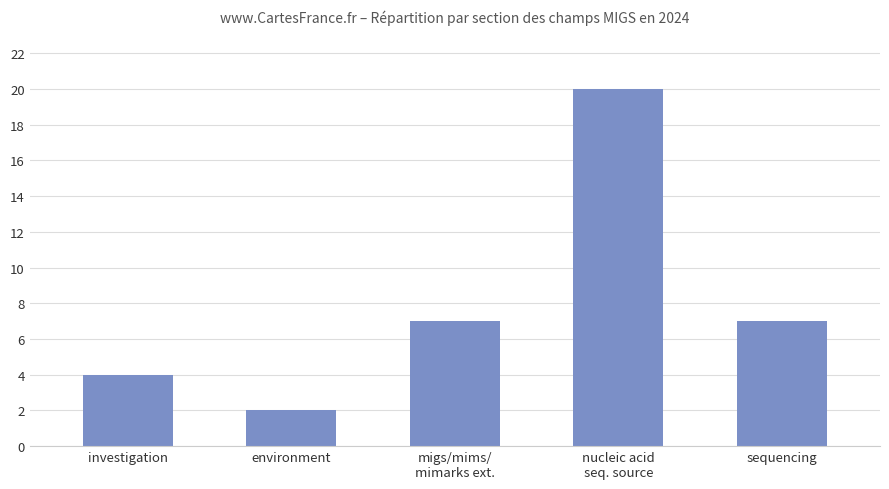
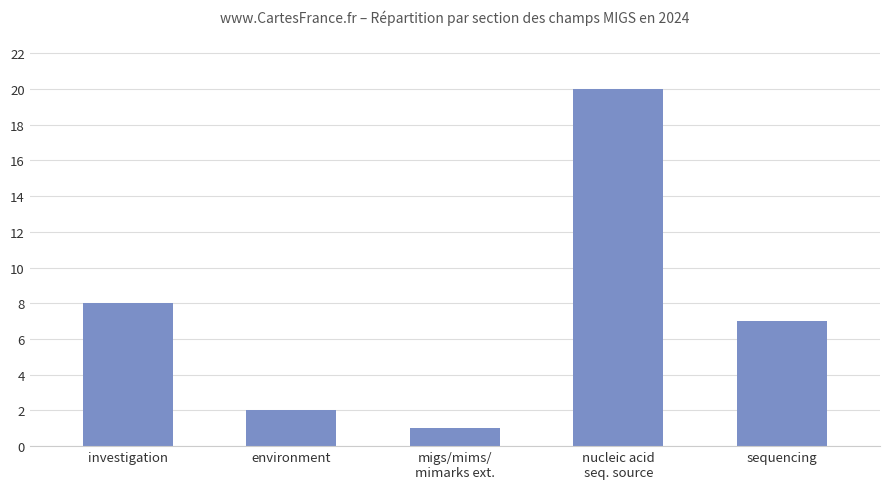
investigation: 4 -> 8
migs/mims/ mimarks ext.: 7 -> 1
